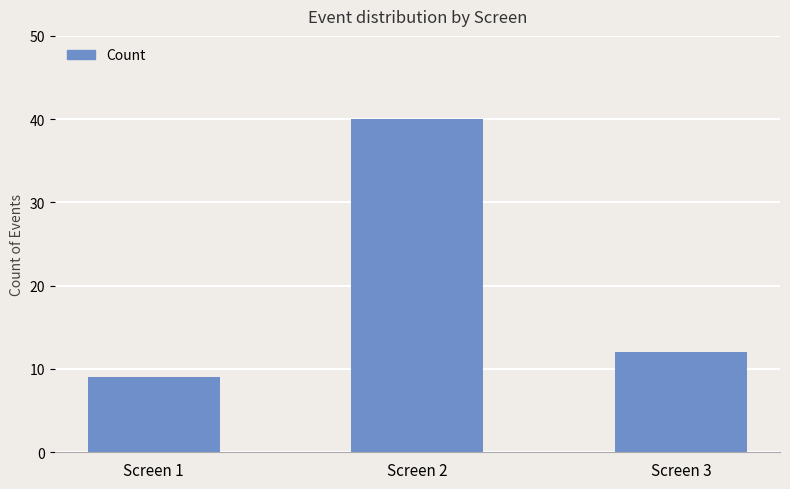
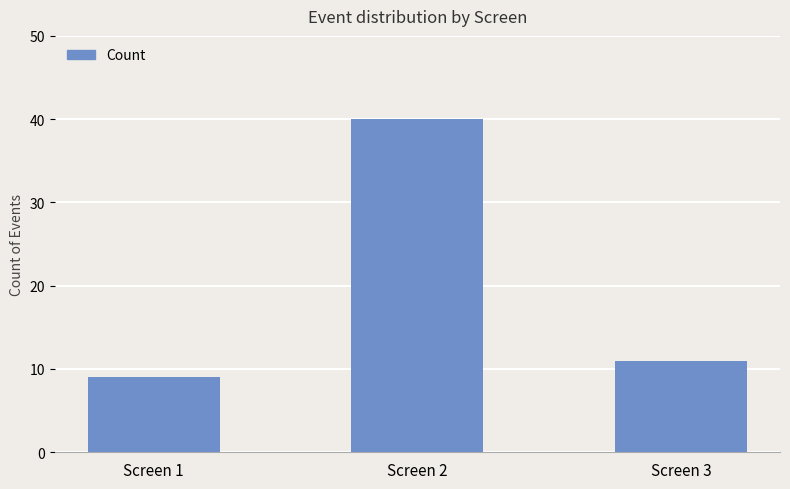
Screen 3: 12 -> 11
